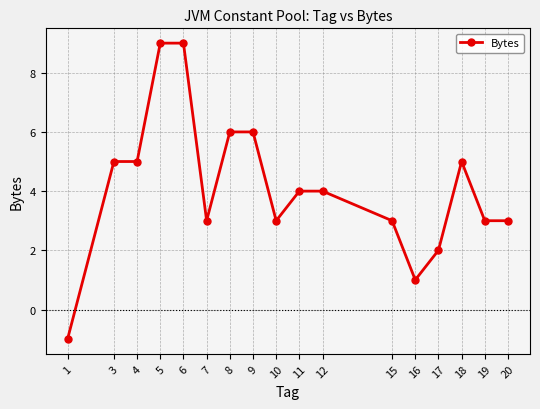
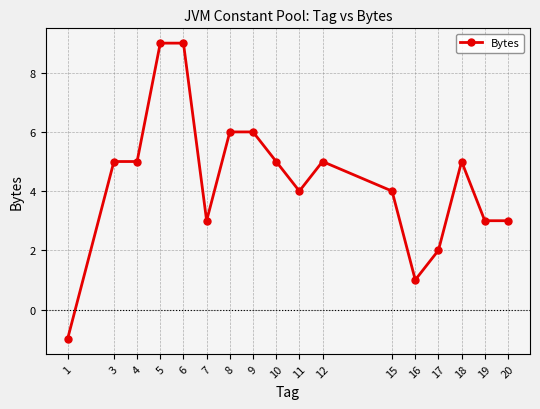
10: 3 -> 5
12: 4 -> 5
15: 3 -> 4
